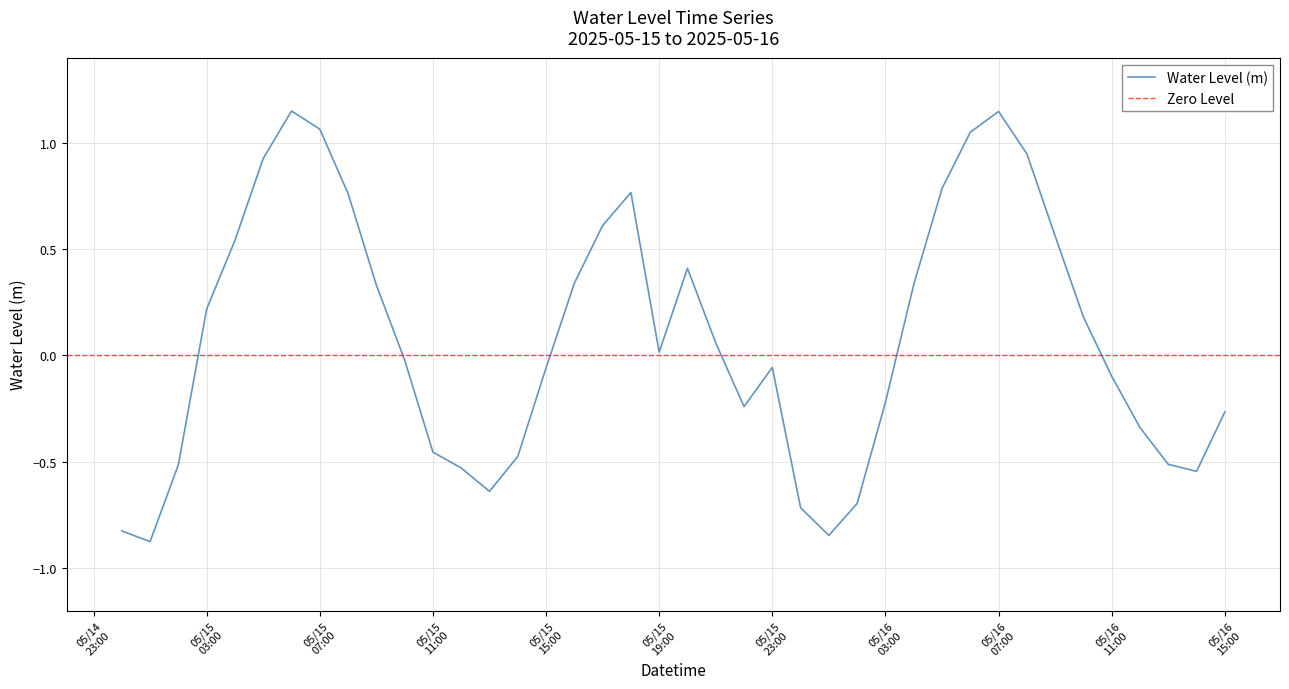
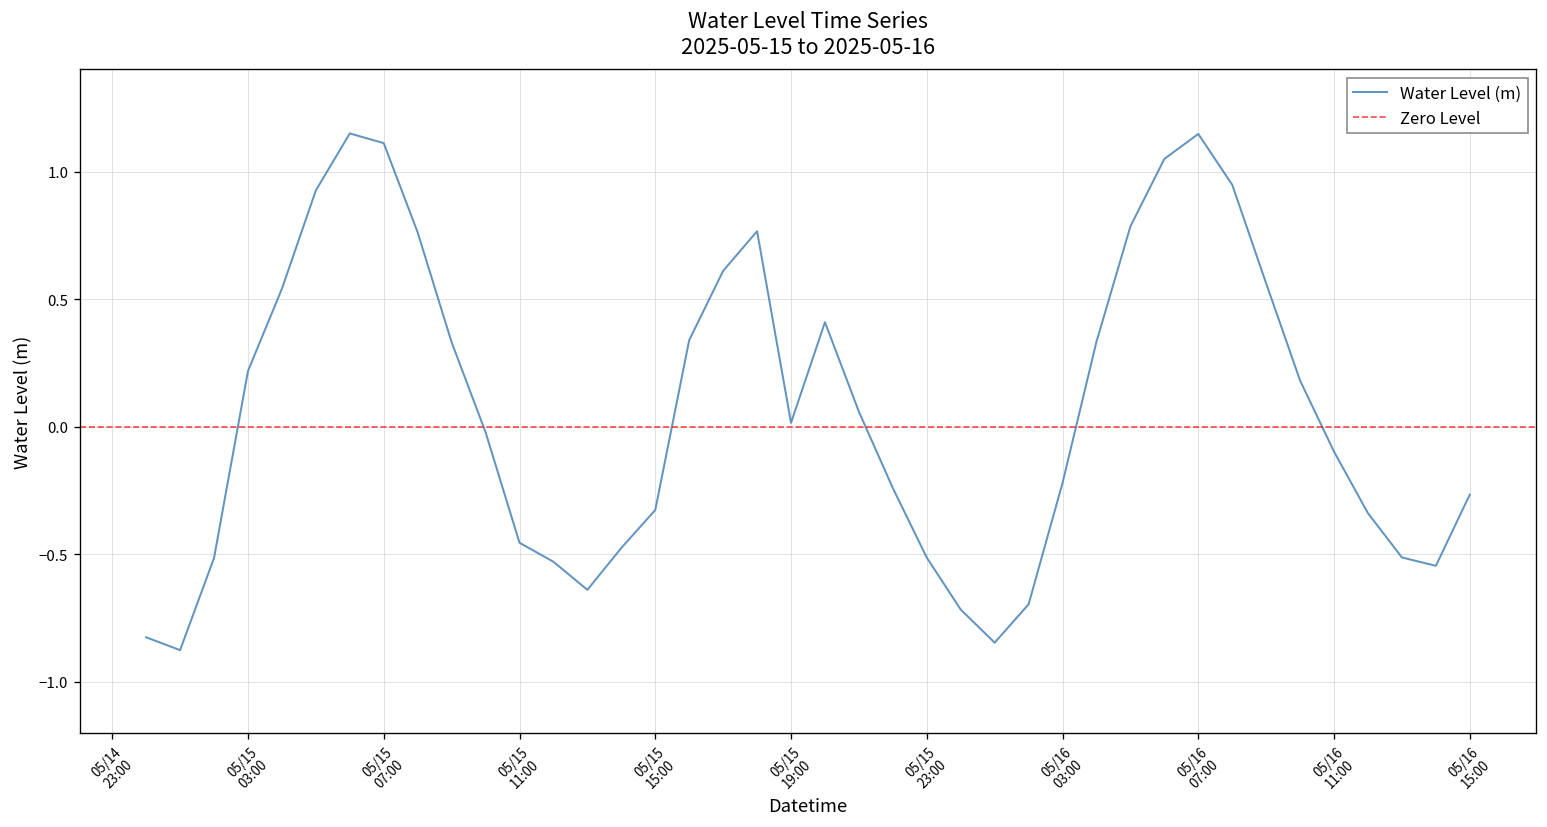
05/15 07:00: 1.06 -> 1.11
05/15 15:00: -0.06 -> -0.33
05/15 23:00: -0.06 -> -0.51
